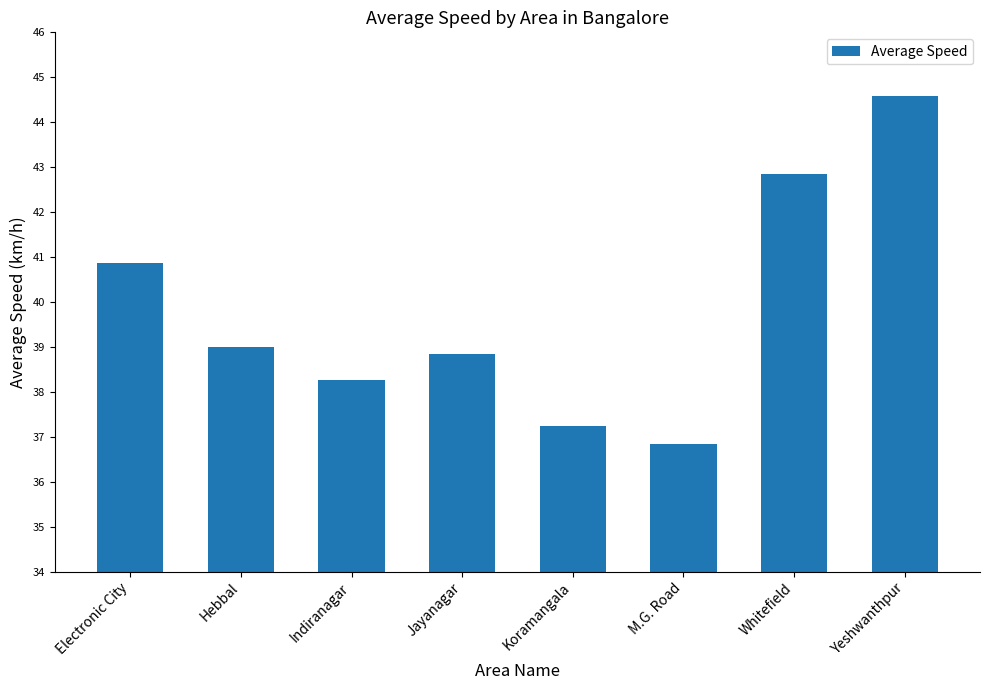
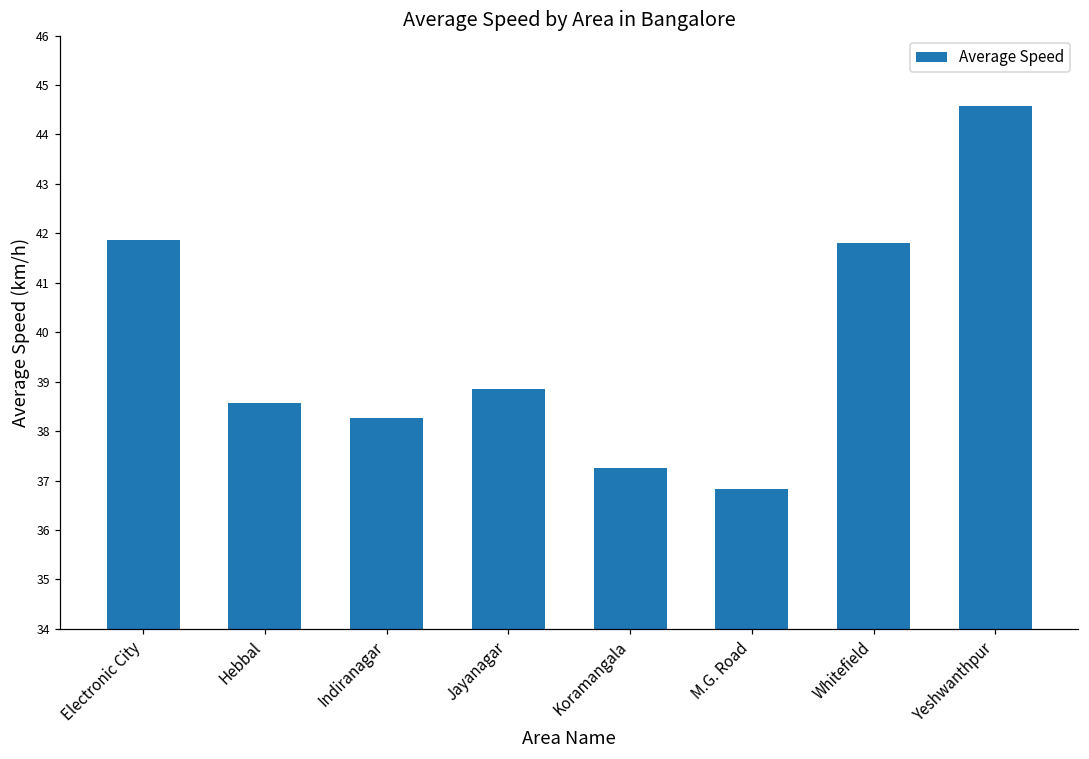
Electronic City: 40.9 -> 41.9
Hebbal: 39.0 -> 38.6
Whitefield: 42.9 -> 41.8
